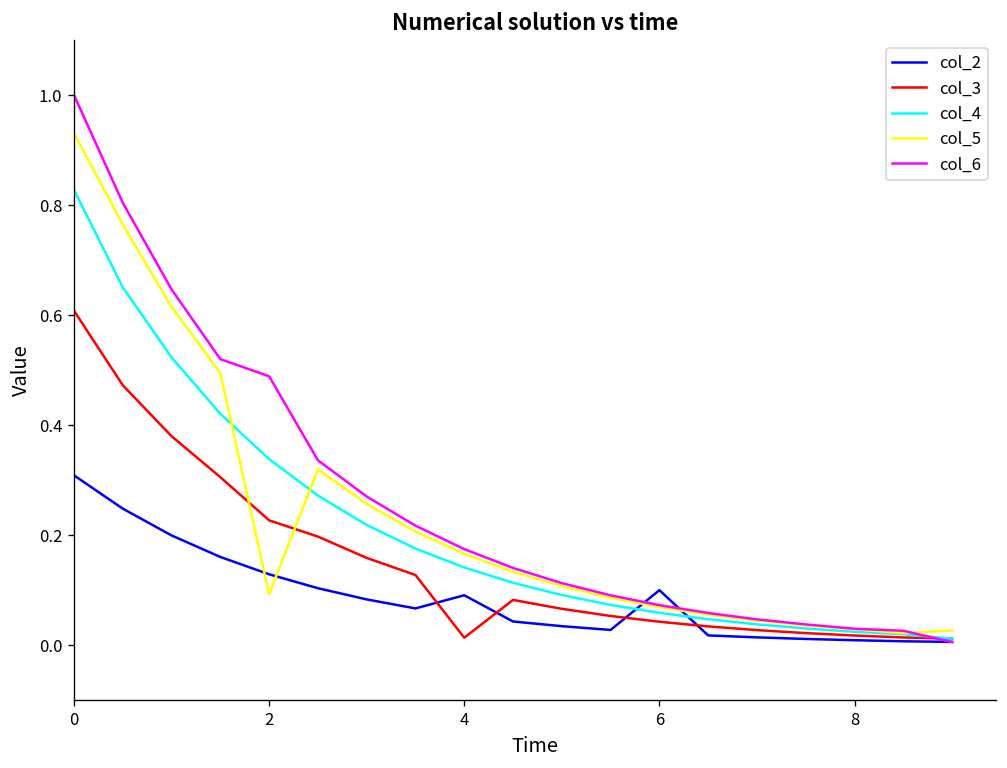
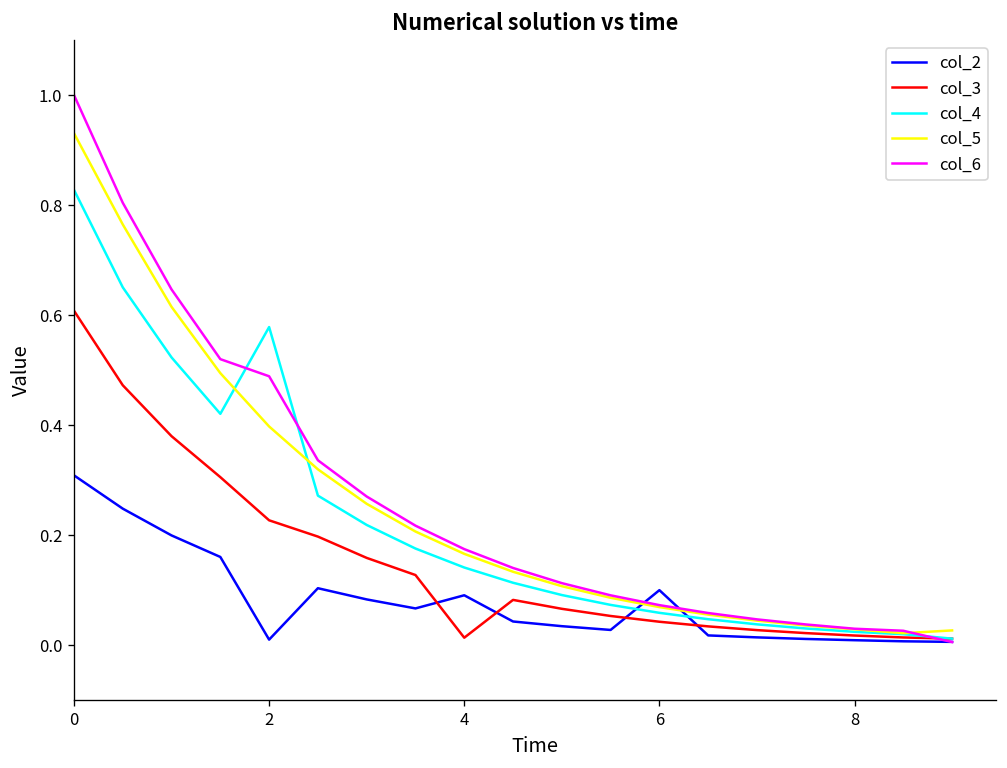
col_2, 2: 0.13 -> 0.01
col_4, 2: 0.34 -> 0.58
col_5, 2: 0.09 -> 0.40
